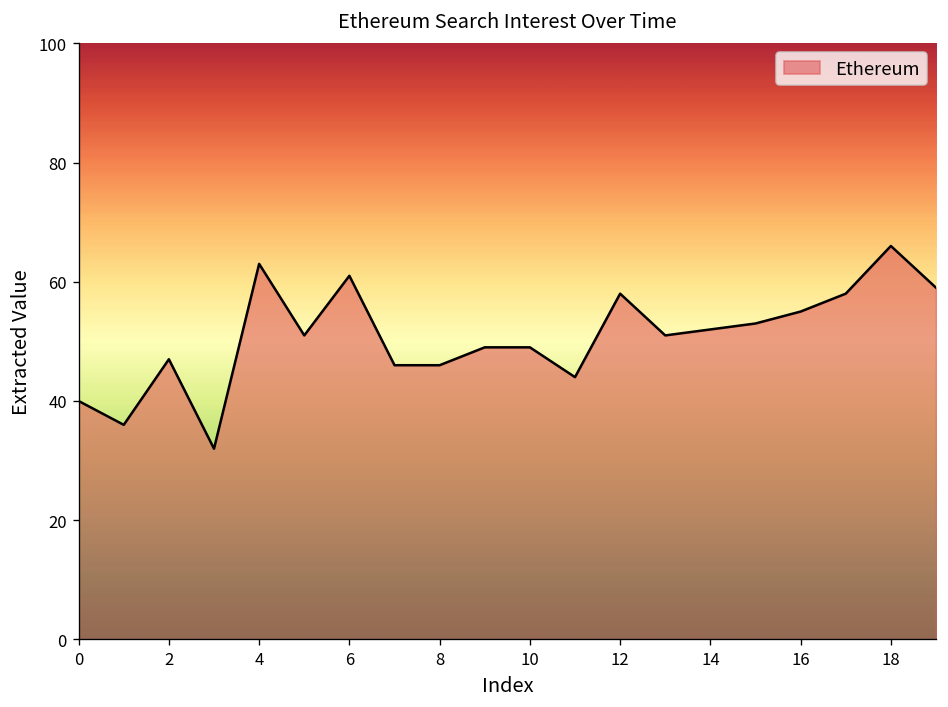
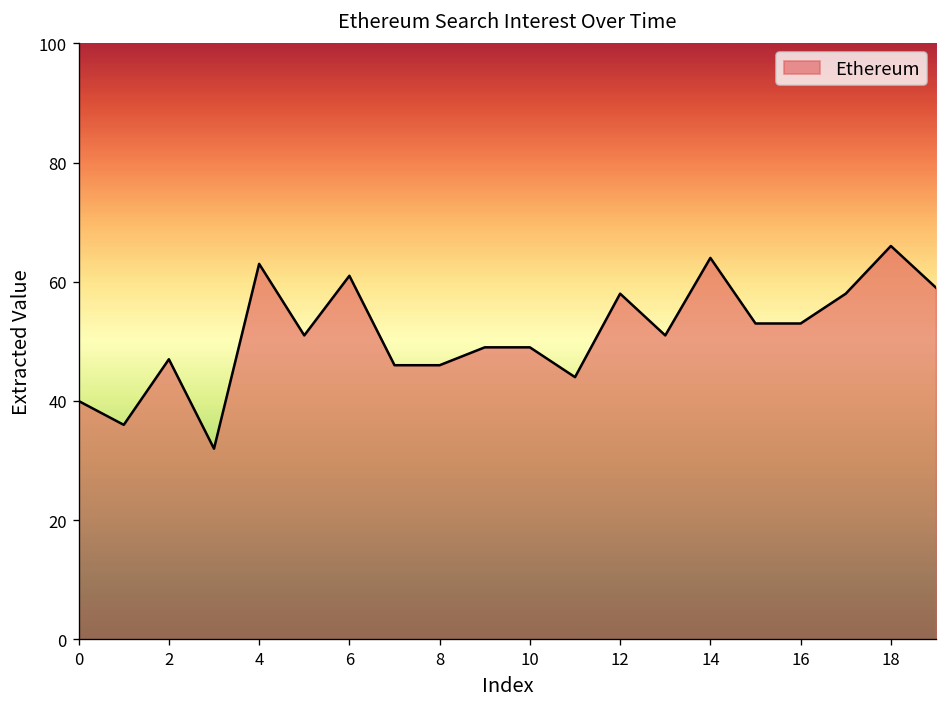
14: 52 -> 64
16: 55 -> 53
